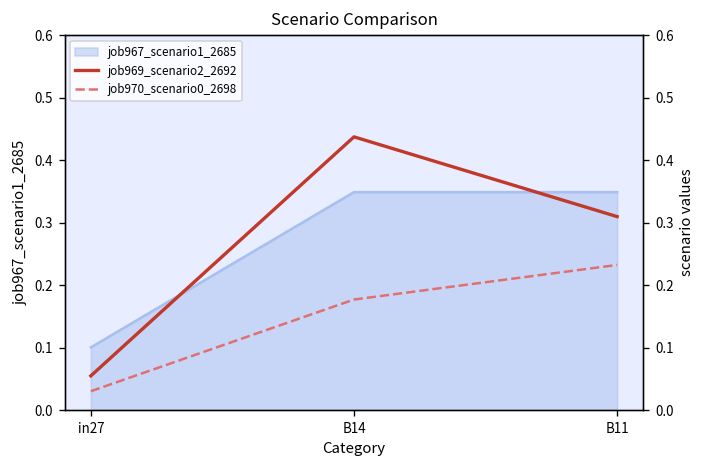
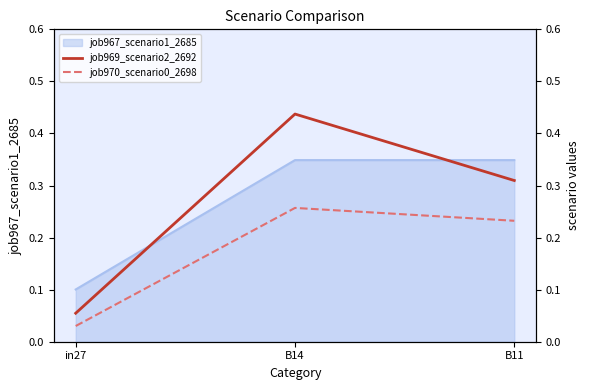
job970_scenario0_2698, B14: 0.18 -> 0.26
